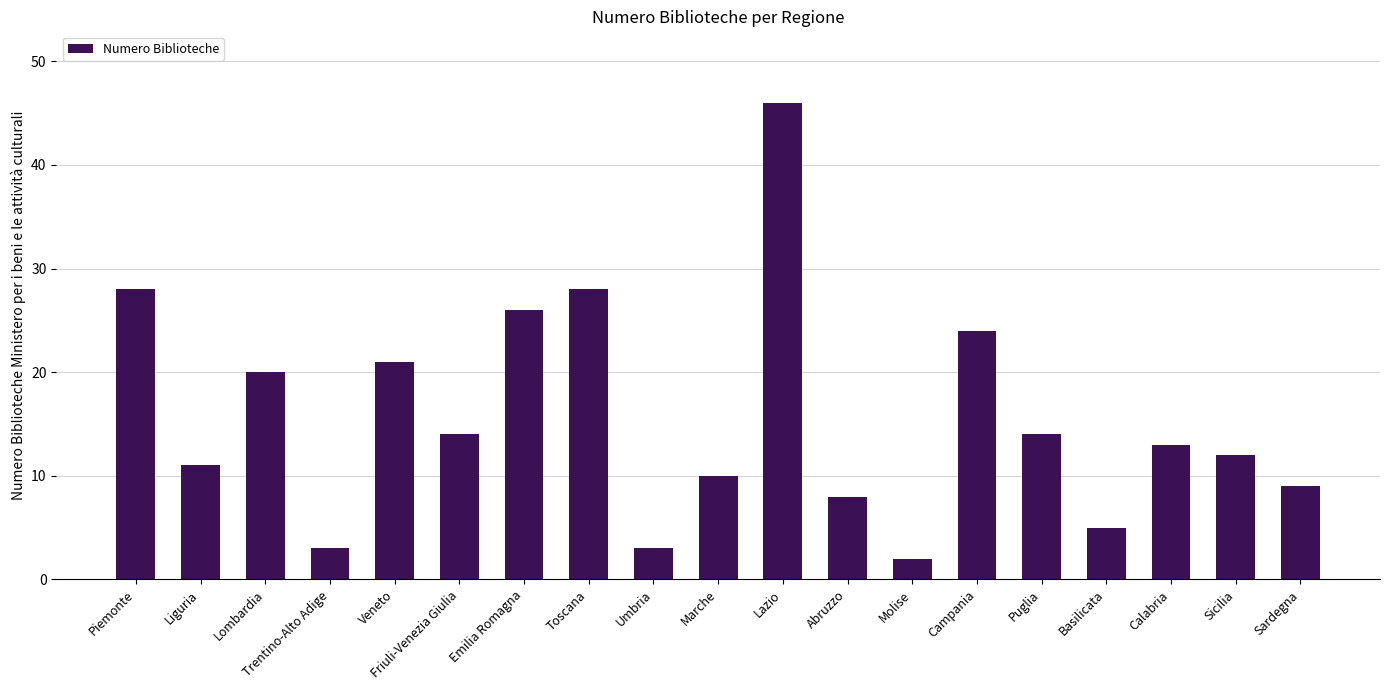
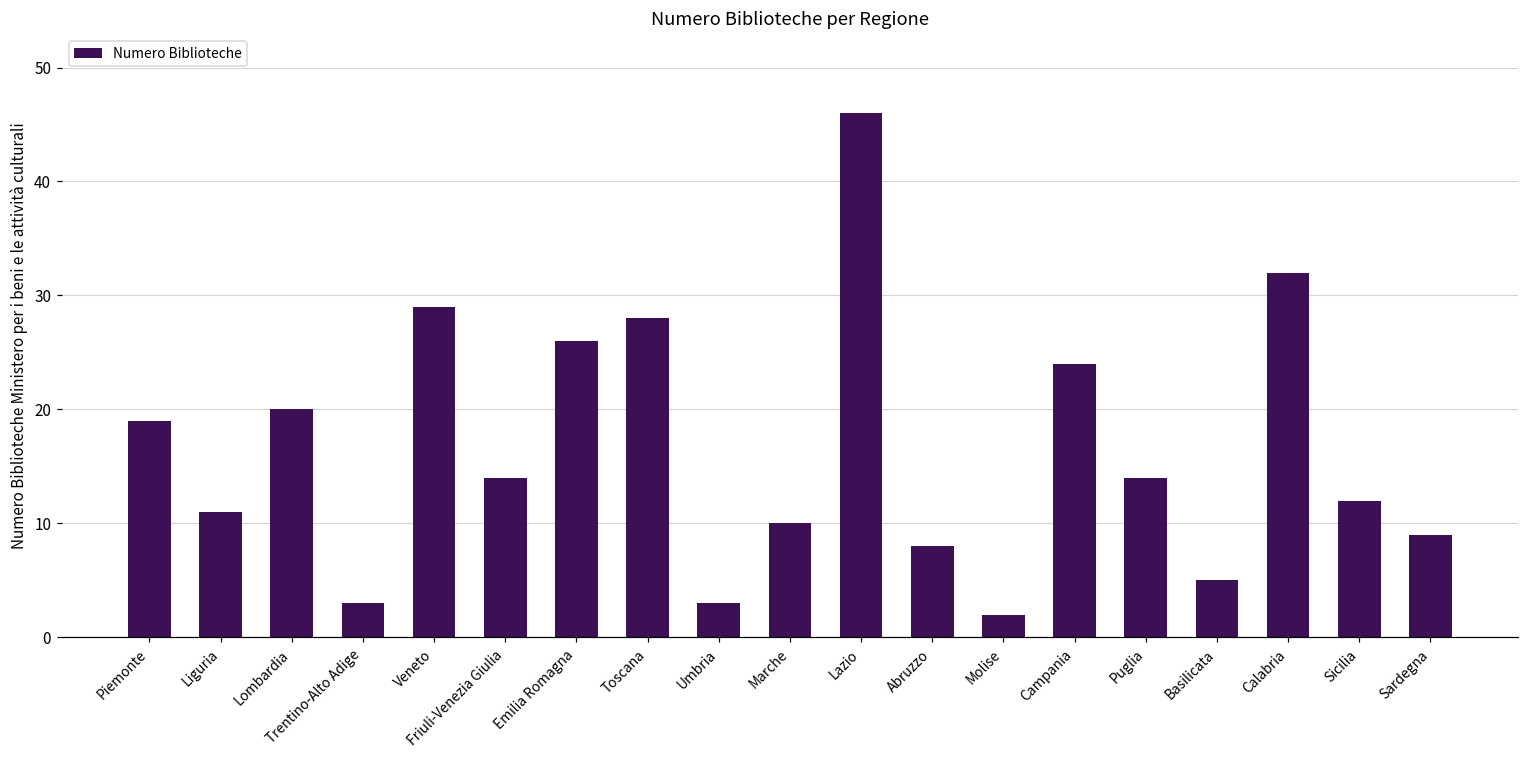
Piemonte: 28 -> 19
Veneto: 21 -> 29
Calabria: 13 -> 32
